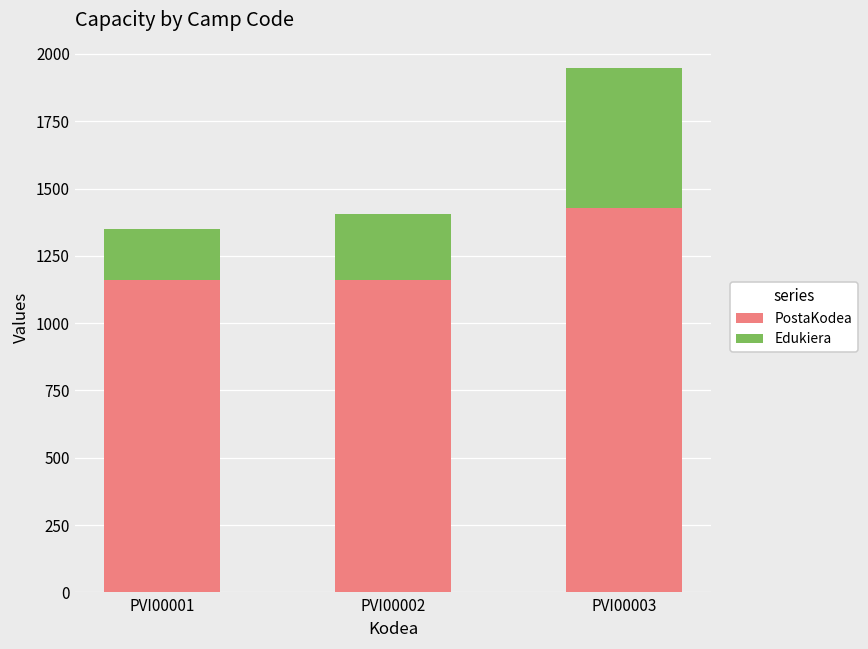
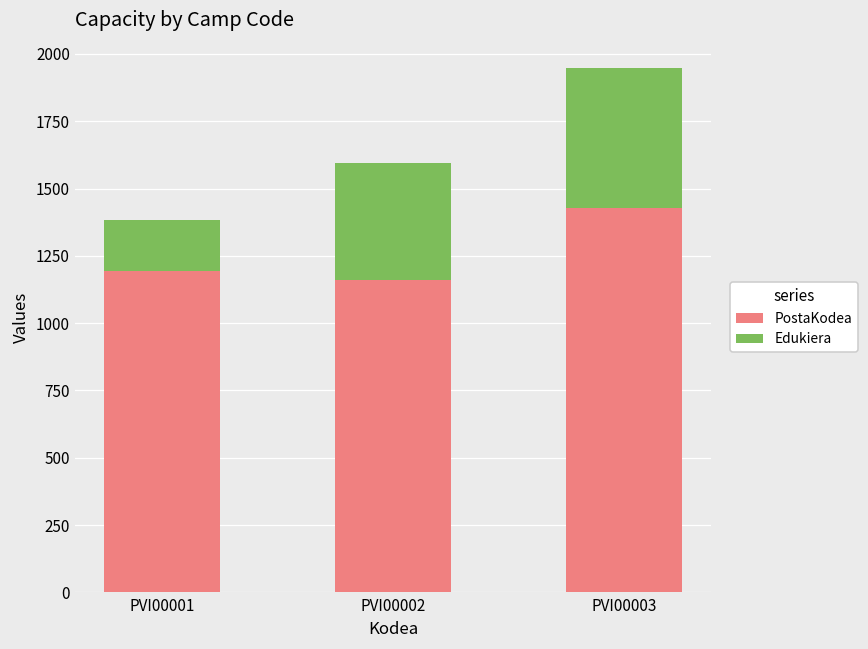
PostaKodea, PVI00001: 1160 -> 1200
Edukiera, PVI00002: 240 -> 430
